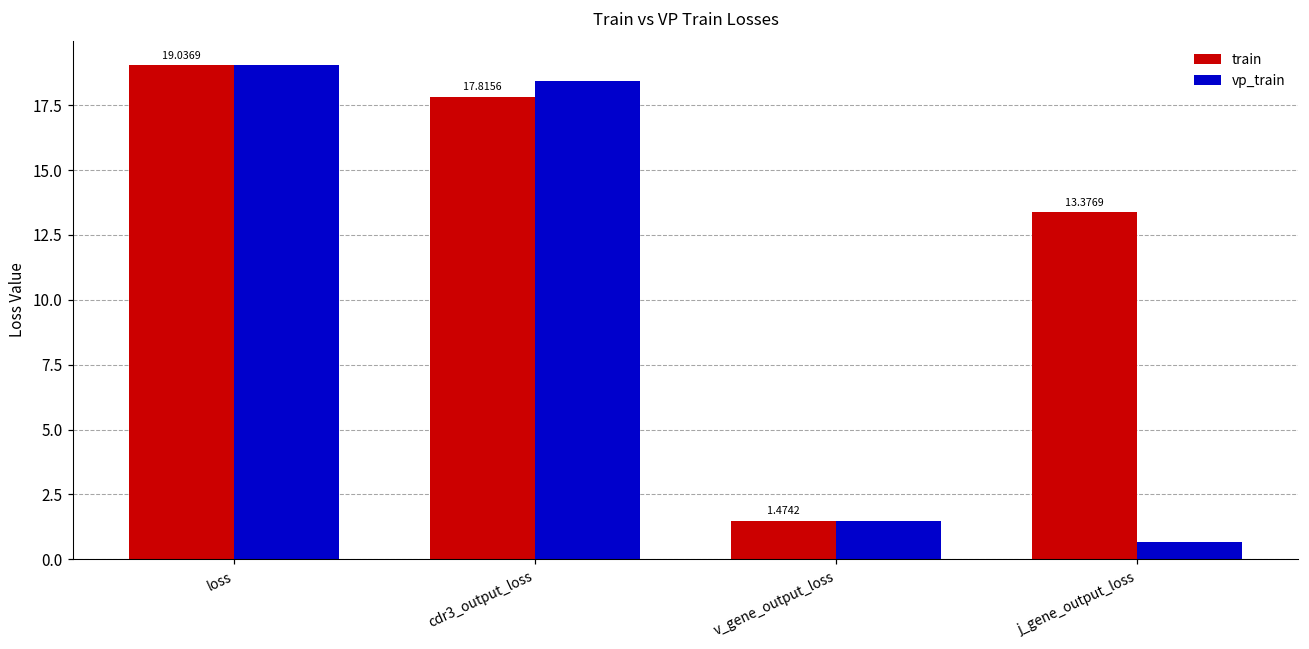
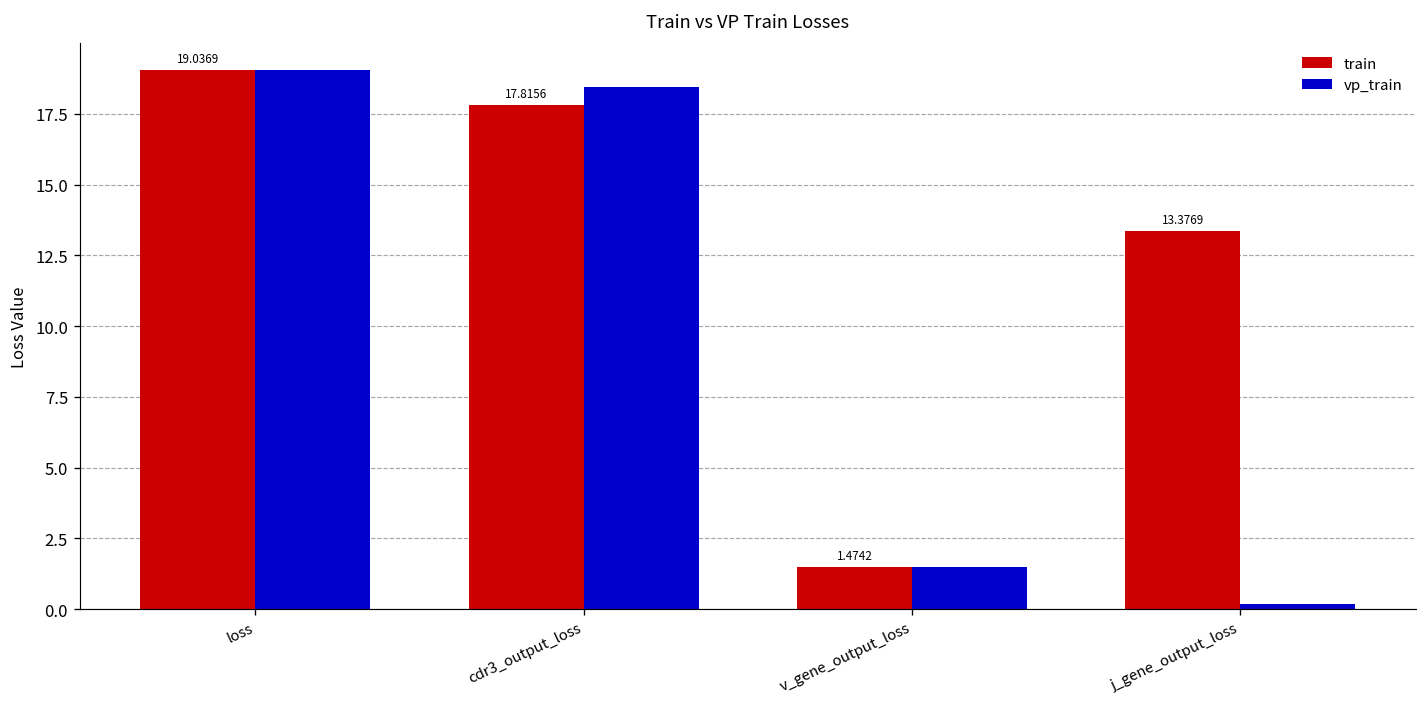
vp_train, j_gene_output_loss: 0.7 -> 0.2
